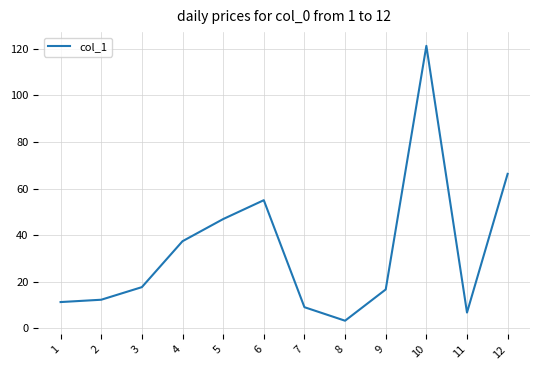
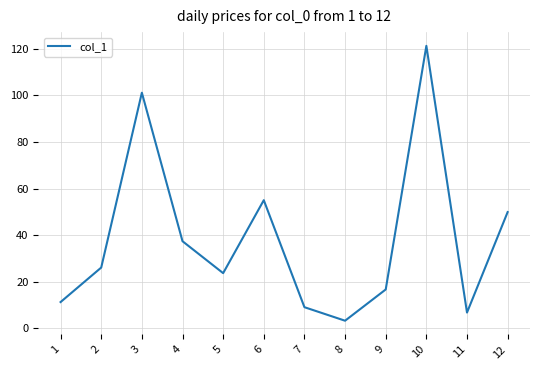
2: 12 -> 26
3: 18 -> 101
5: 47 -> 24
12: 66 -> 50
